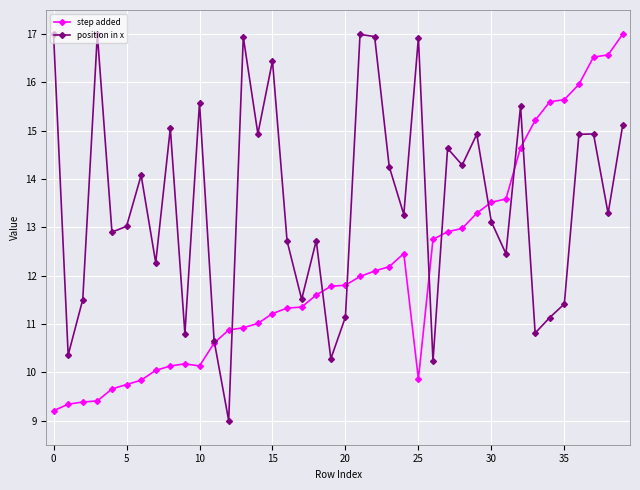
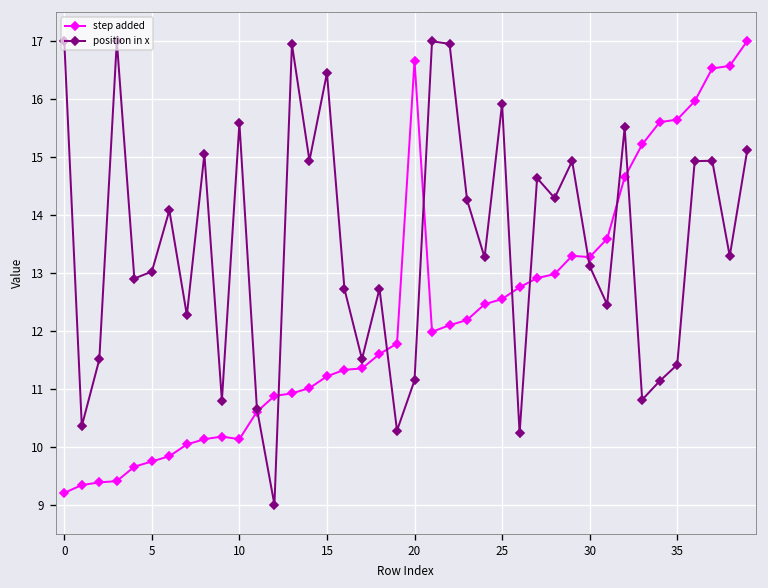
step added, 20: 11.8 -> 16.7
step added, 25: 9.9 -> 12.5
position in x, 25: 16.9 -> 15.9
step added, 30: 13.5 -> 13.3
